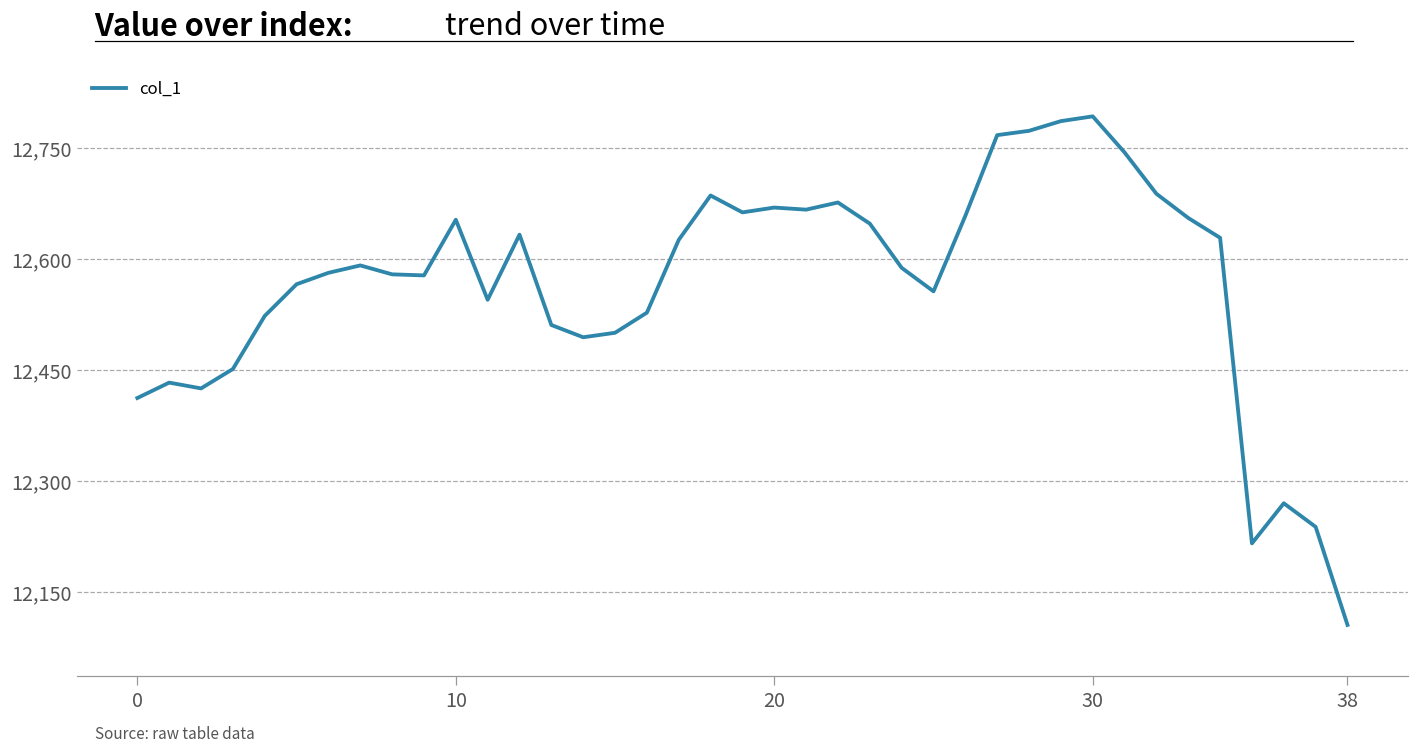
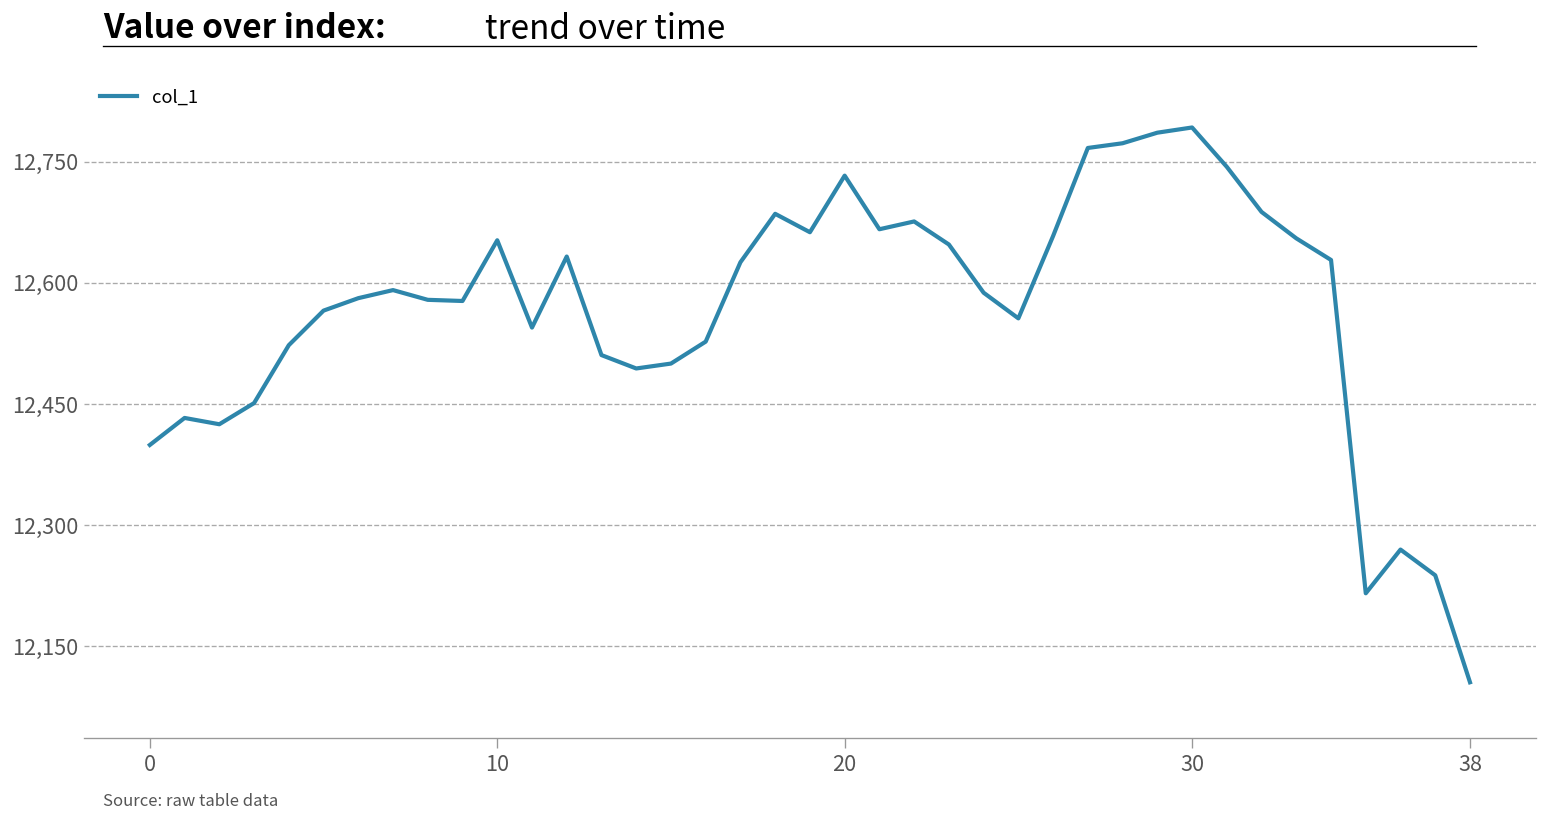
0: 12,410 -> 12,400
20: 12,670 -> 12,730
